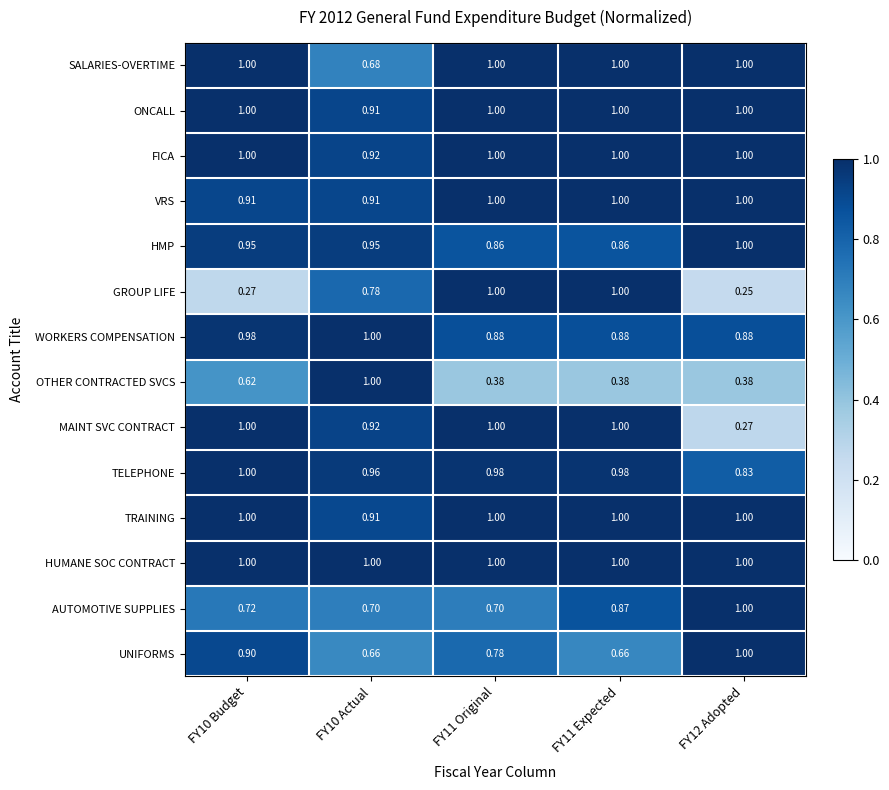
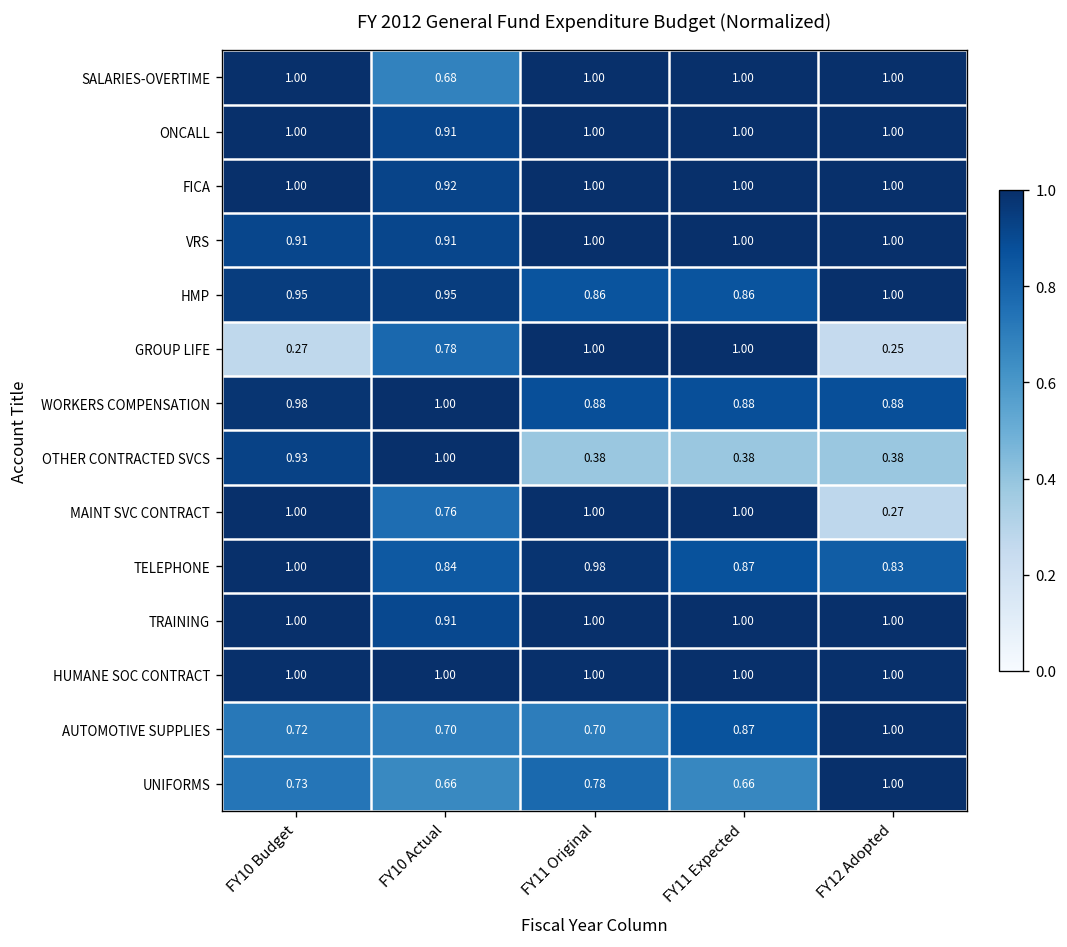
OTHER CONTRACTED SVCS, FY10 Budget: 0.62 -> 0.93
MAINT SVC CONTRACT, FY10 Actual: 0.92 -> 0.76
TELEPHONE, FY10 Actual: 0.96 -> 0.84
TELEPHONE, FY11 Expected: 0.98 -> 0.87
UNIFORMS, FY10 Budget: 0.90 -> 0.73
